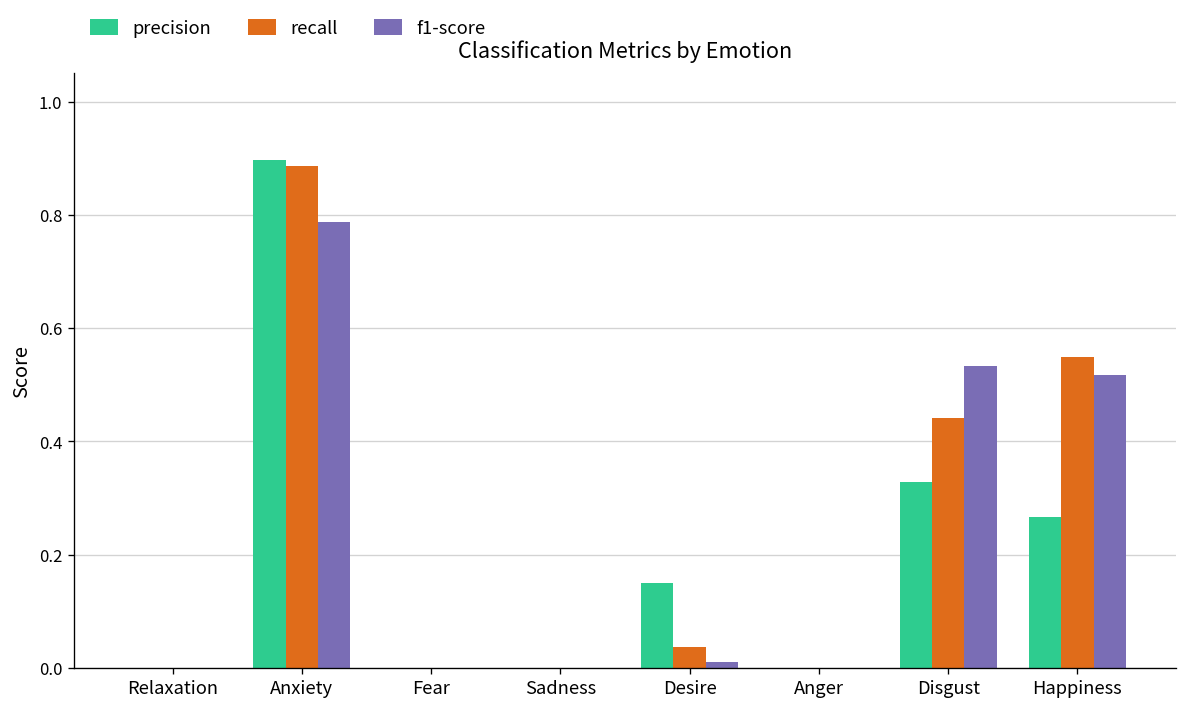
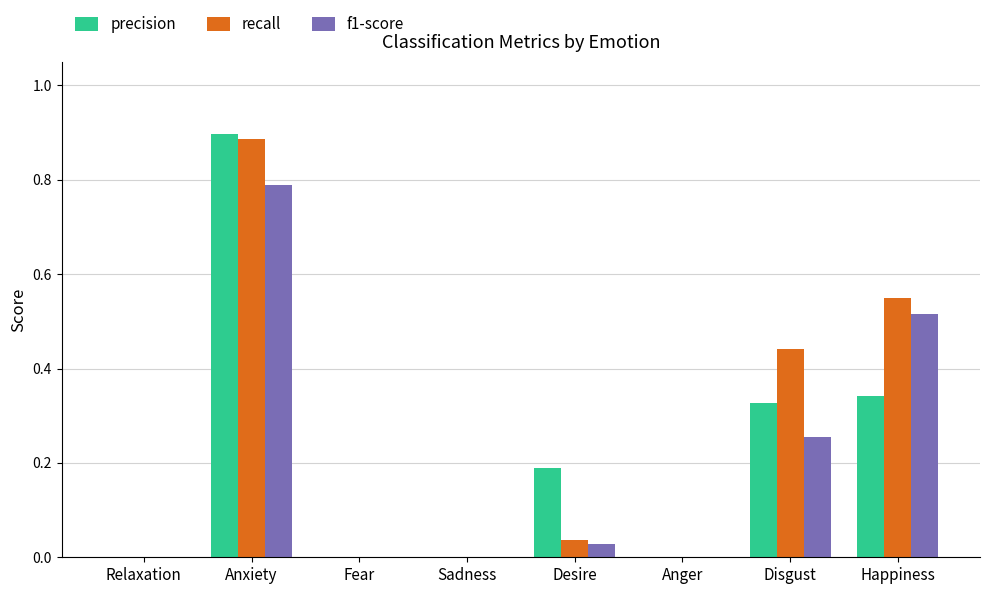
precision, Desire: 0.15 -> 0.19
f1-score, Desire: 0.01 -> 0.03
f1-score, Disgust: 0.53 -> 0.26
precision, Happiness: 0.27 -> 0.34
